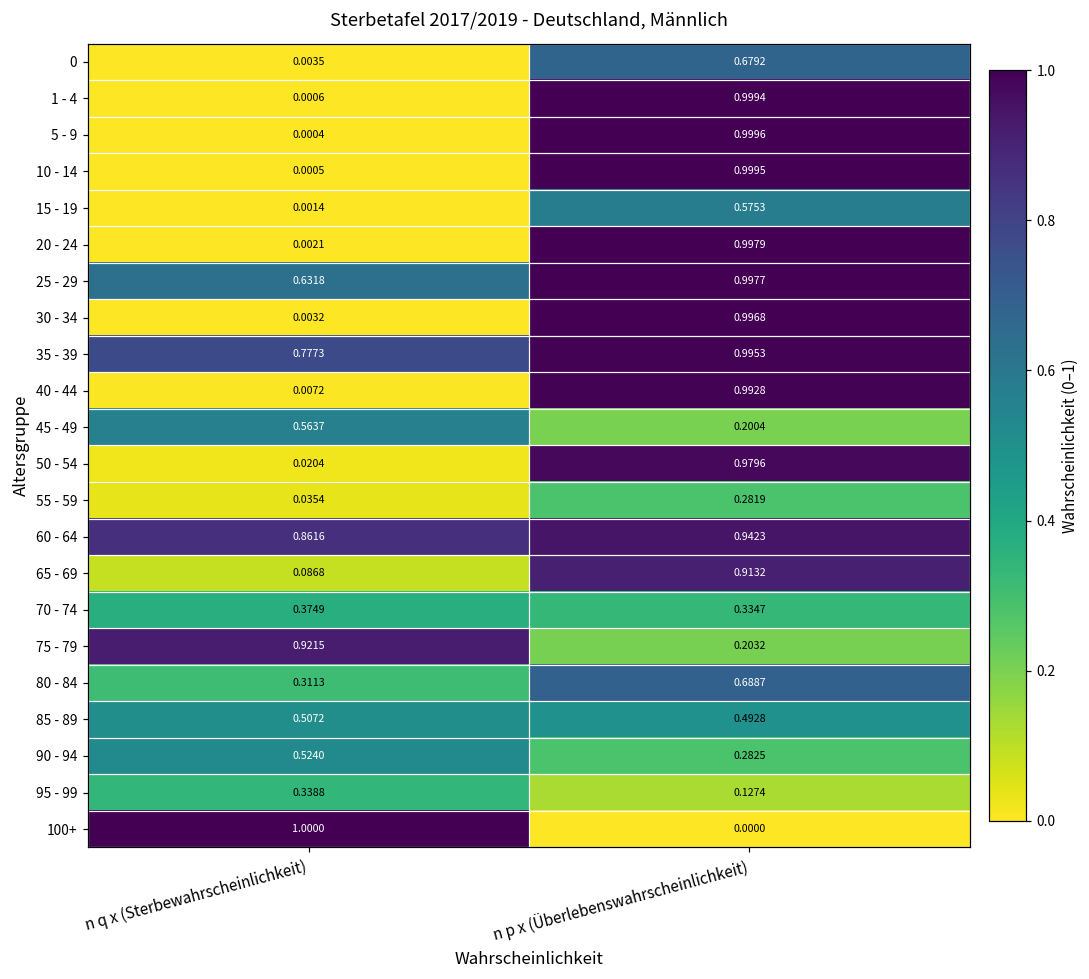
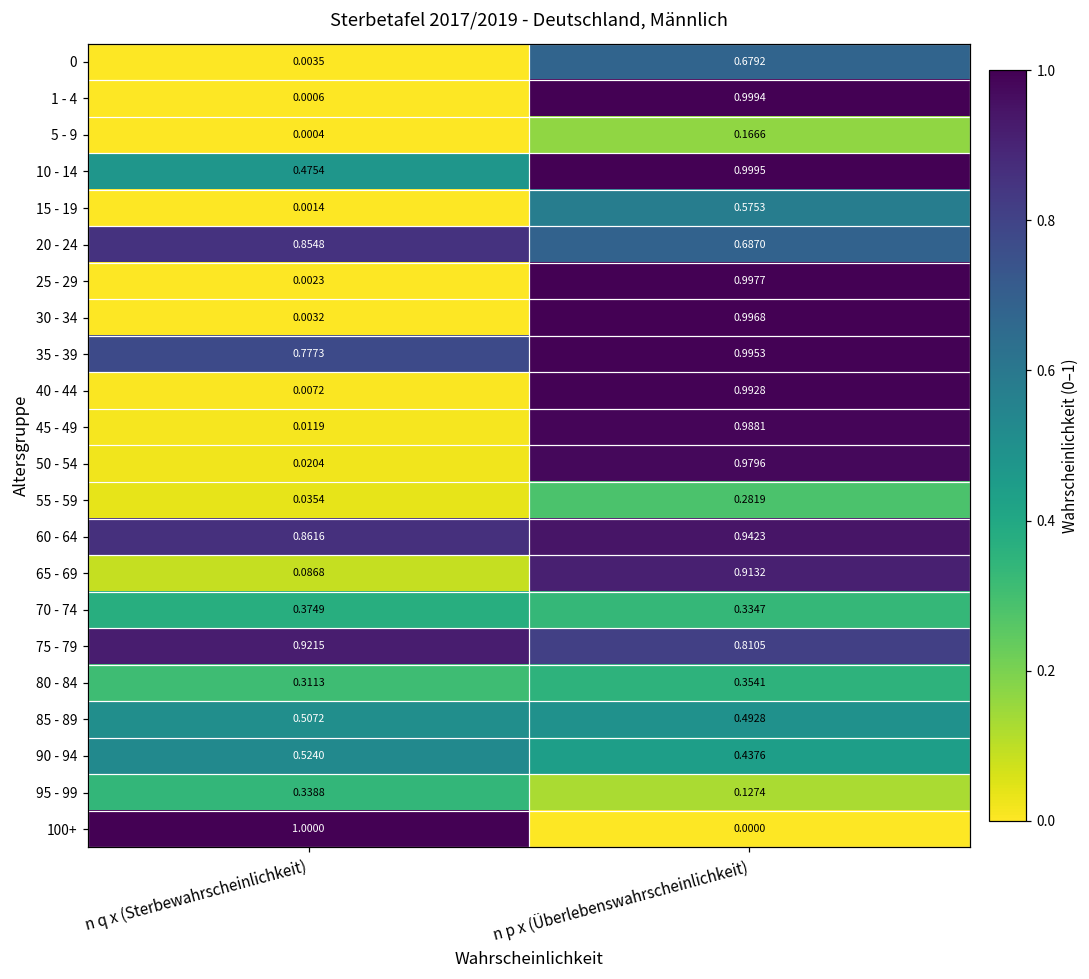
5 - 9, n p x (Überlebenswahrscheinlichkeit): 0.9996 -> 0.1666
10 - 14, n q x (Sterbewahrscheinlichkeit): 0.0005 -> 0.4754
20 - 24, n q x (Sterbewahrscheinlichkeit): 0.0021 -> 0.8548
20 - 24, n p x (Überlebenswahrscheinlichkeit): 0.9979 -> 0.6870
25 - 29, n q x (Sterbewahrscheinlichkeit): 0.6318 -> 0.0023
45 - 49, n q x (Sterbewahrscheinlichkeit): 0.5637 -> 0.0119
45 - 49, n p x (Überlebenswahrscheinlichkeit): 0.2004 -> 0.9881
75 - 79, n p x (Überlebenswahrscheinlichkeit): 0.2032 -> 0.8105
80 - 84, n p x (Überlebenswahrscheinlichkeit): 0.6887 -> 0.3541
90 - 94, n p x (Überlebenswahrscheinlichkeit): 0.2825 -> 0.4376
